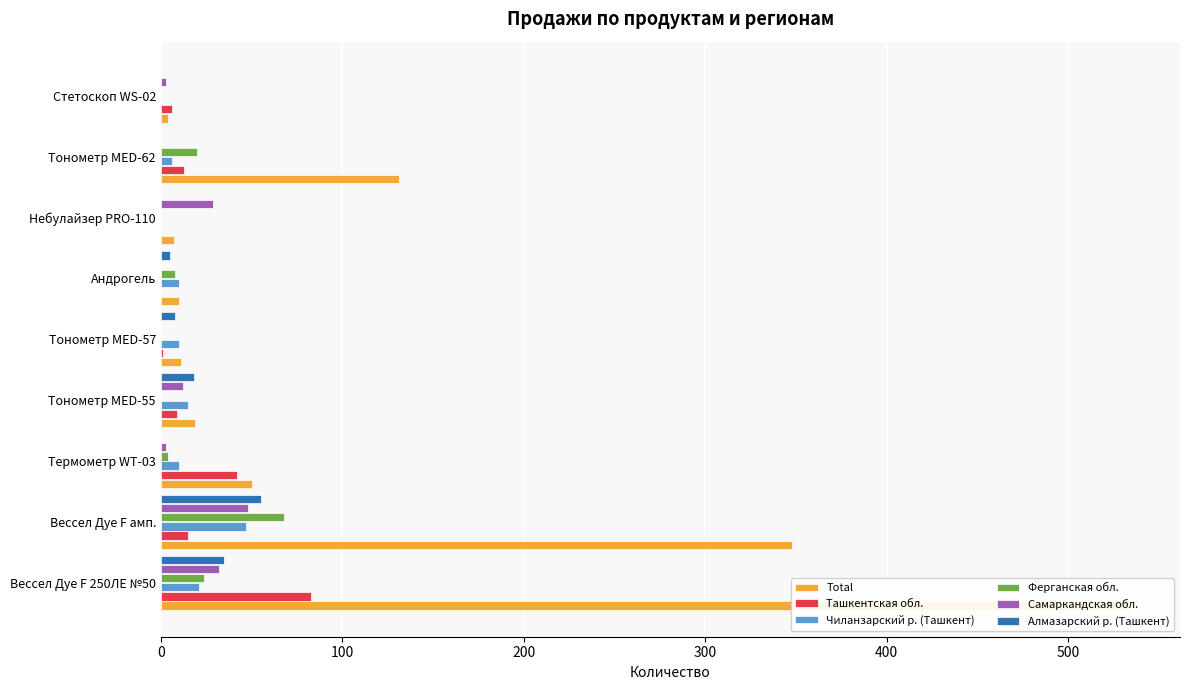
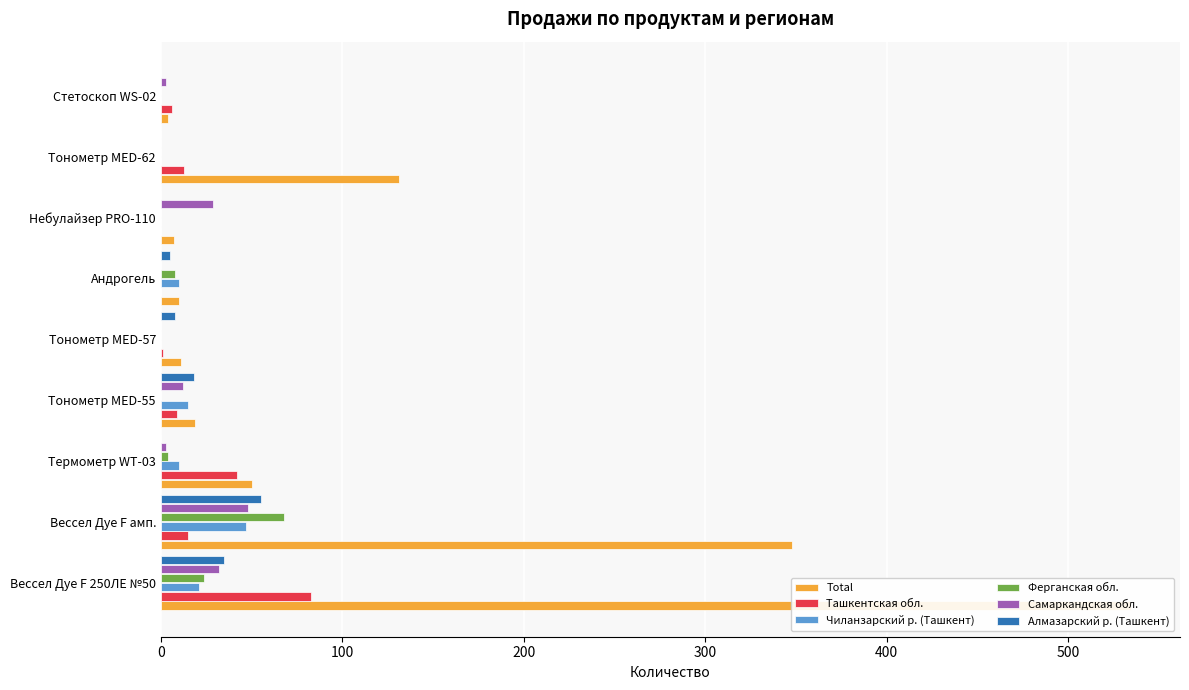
Ферганская обл., Тонометр MED-62: 20 -> 0
Чиланзарский р. (Ташкент), Тонометр MED-62: 6 -> 0
Чиланзарский р. (Ташкент), Тонометр MED-57: 10 -> 0
